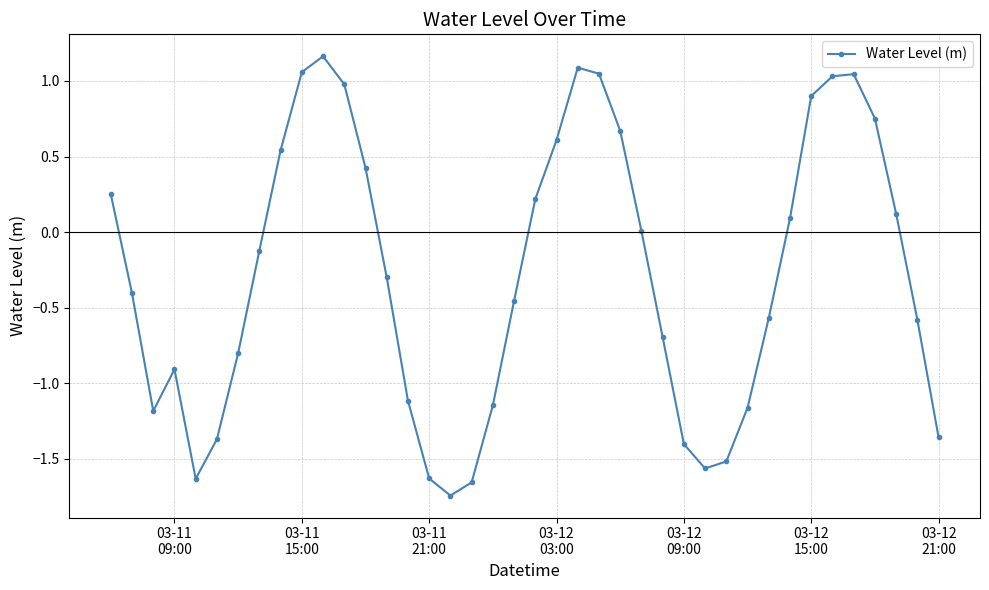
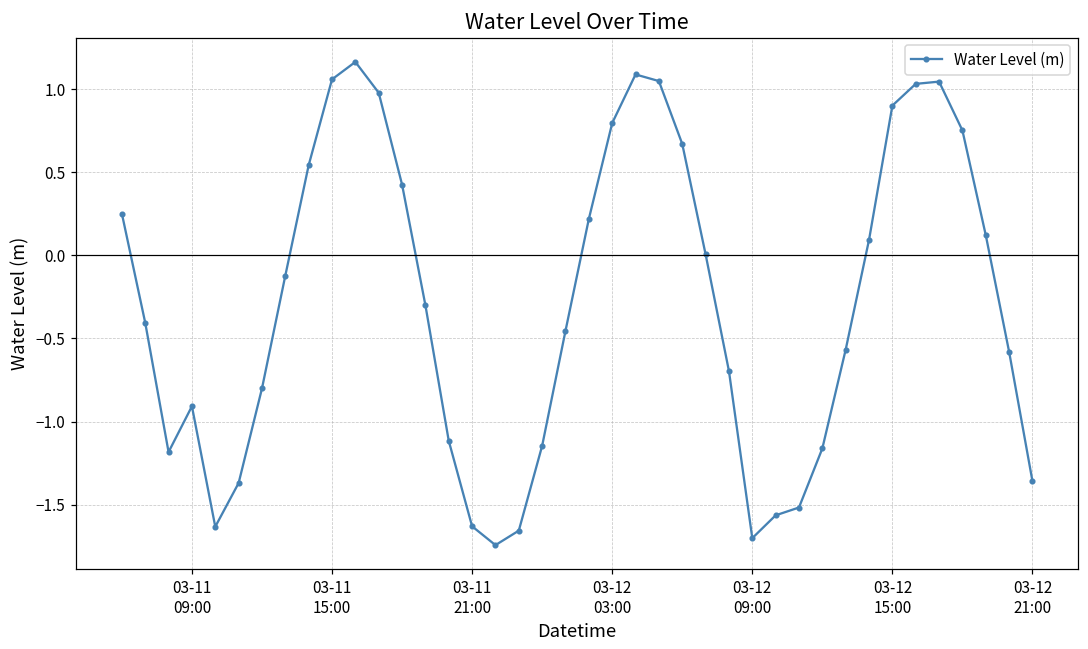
03-12 03:00: 0.61 -> 0.79
03-12 09:00: -1.40 -> -1.70
